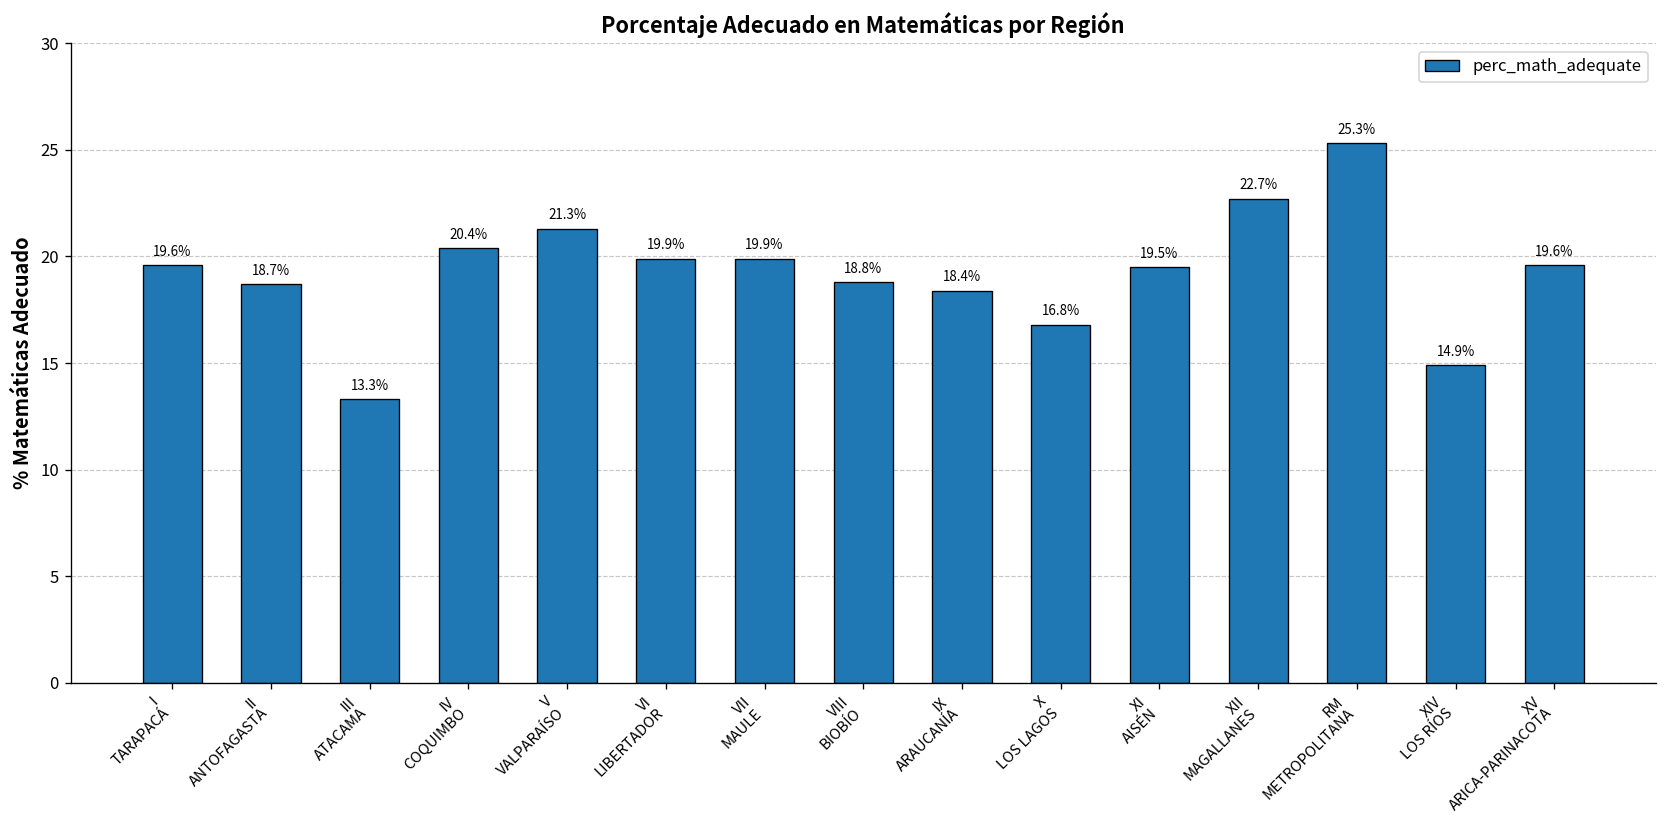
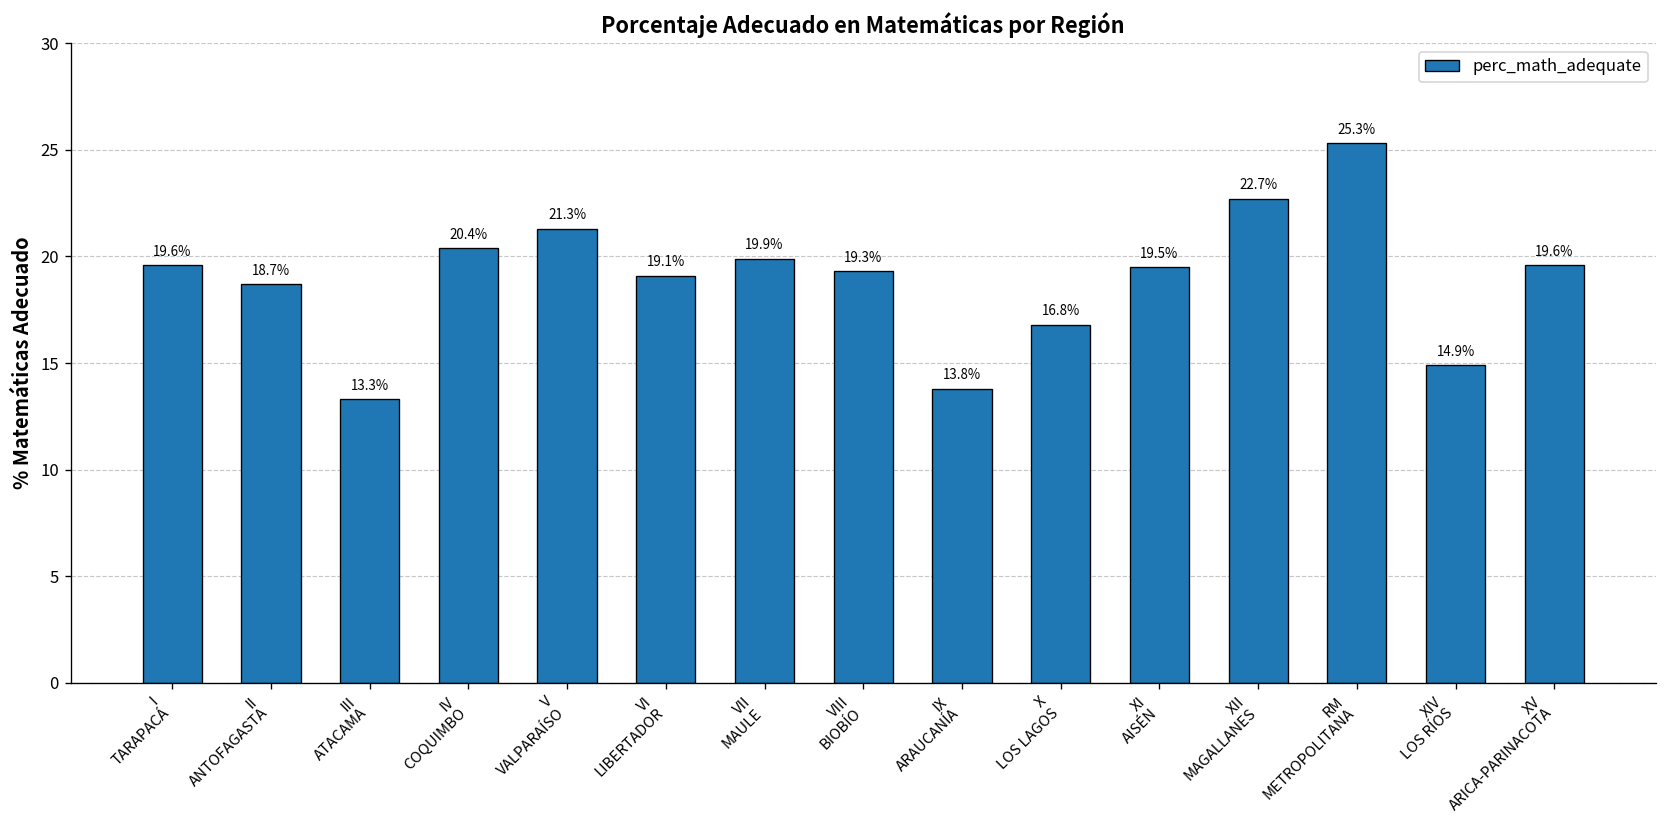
VI LIBERTADOR: 19.9% -> 19.1%
VIII BIOBÍO: 18.8% -> 19.3%
IX ARAUCANÍA: 18.4% -> 13.8%
